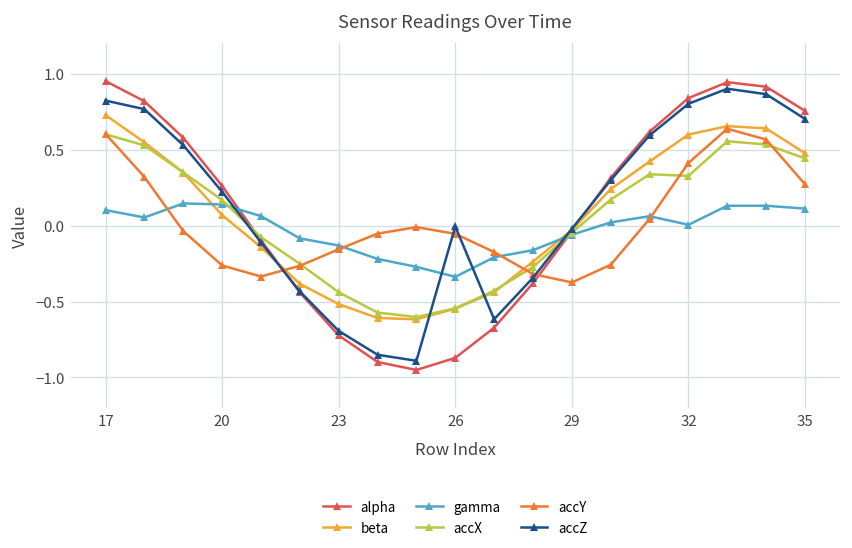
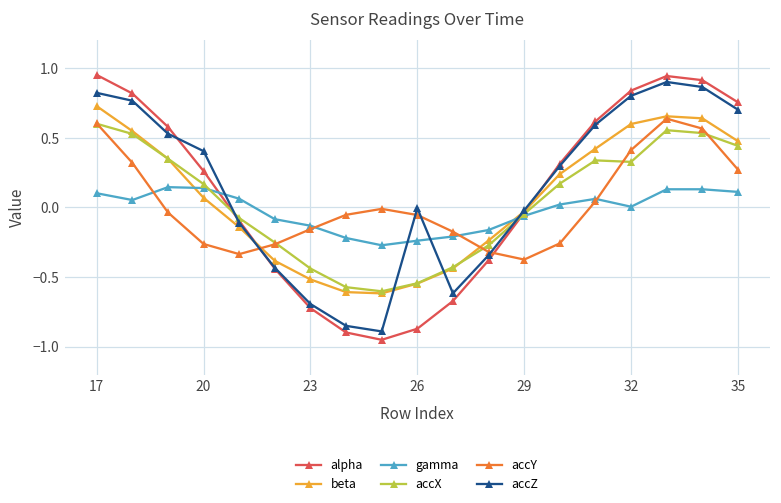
accZ, 20: 0.22 -> 0.40
gamma, 26: -0.34 -> -0.24
